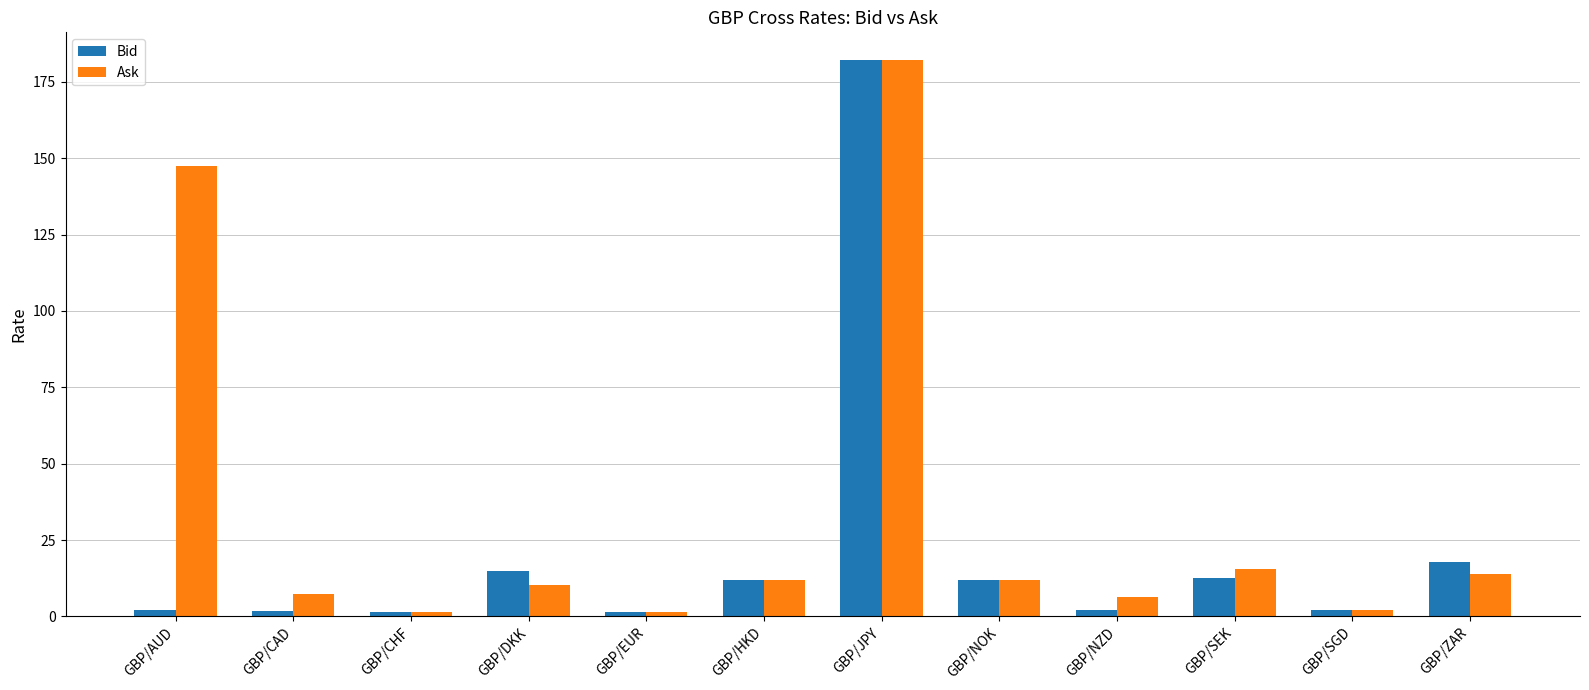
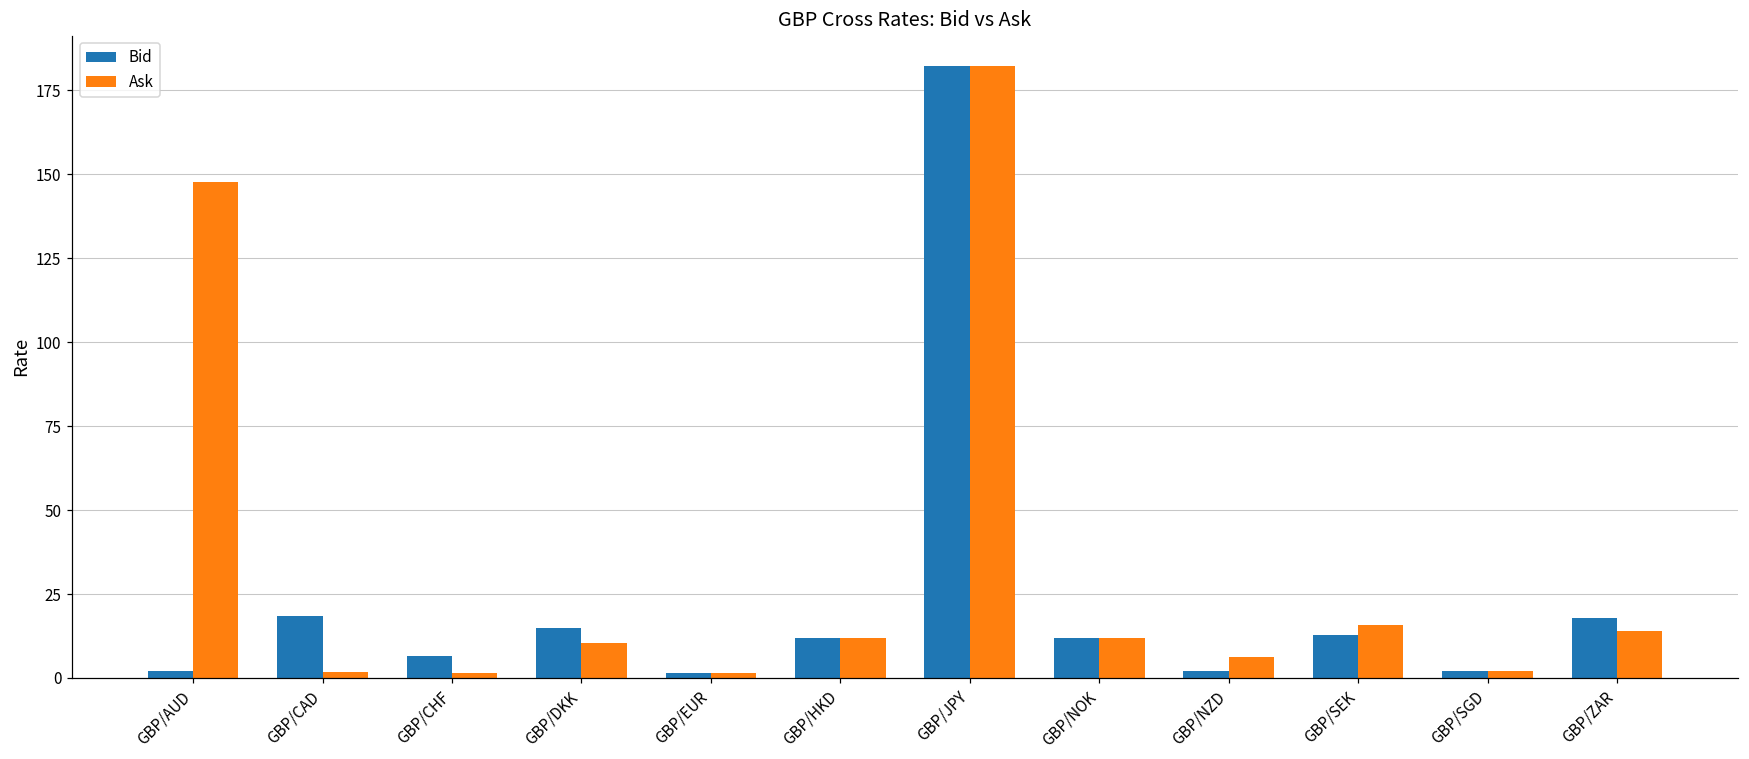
Bid, GBP/CAD: 2 -> 18
Ask, GBP/CAD: 7 -> 2
Bid, GBP/CHF: 1 -> 6
